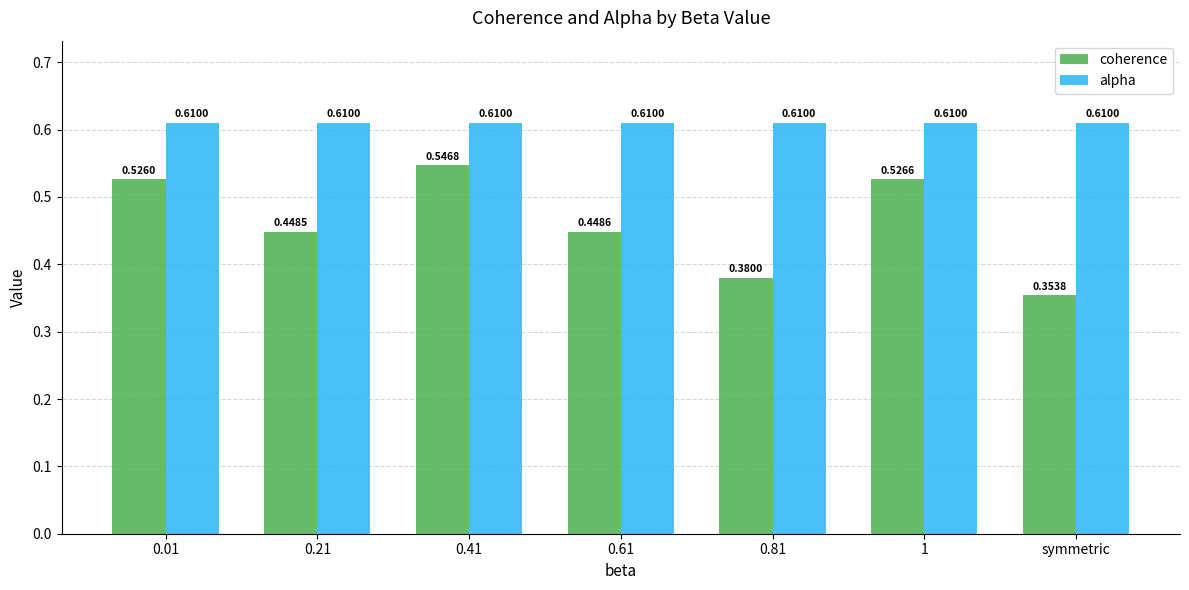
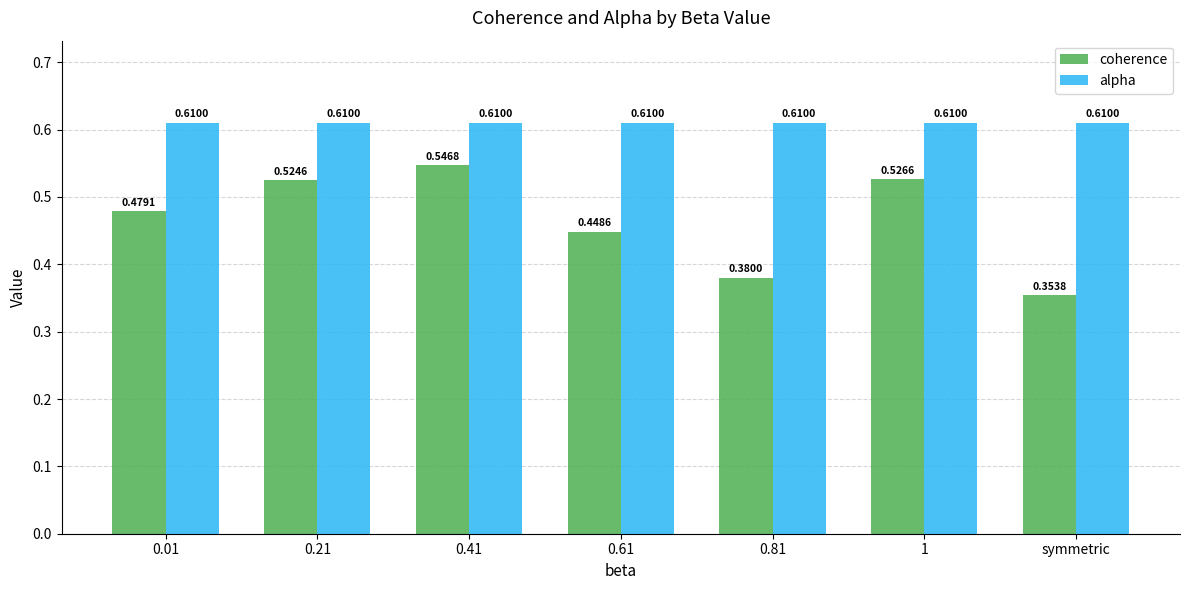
coherence, 0.01: 0.5260 -> 0.4791
coherence, 0.21: 0.4485 -> 0.5246
